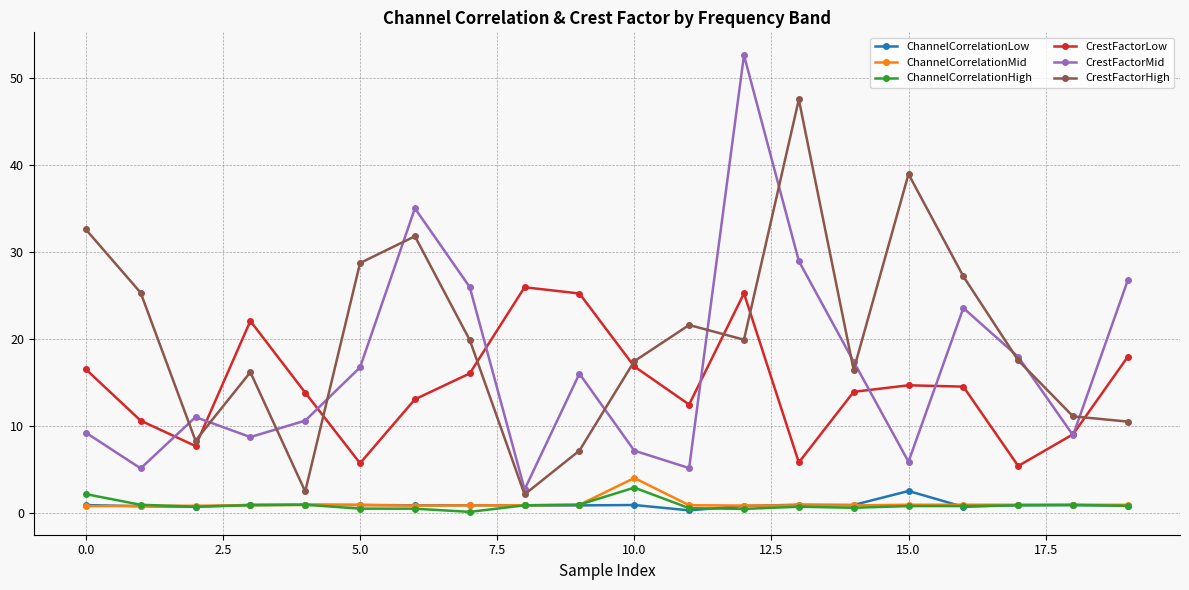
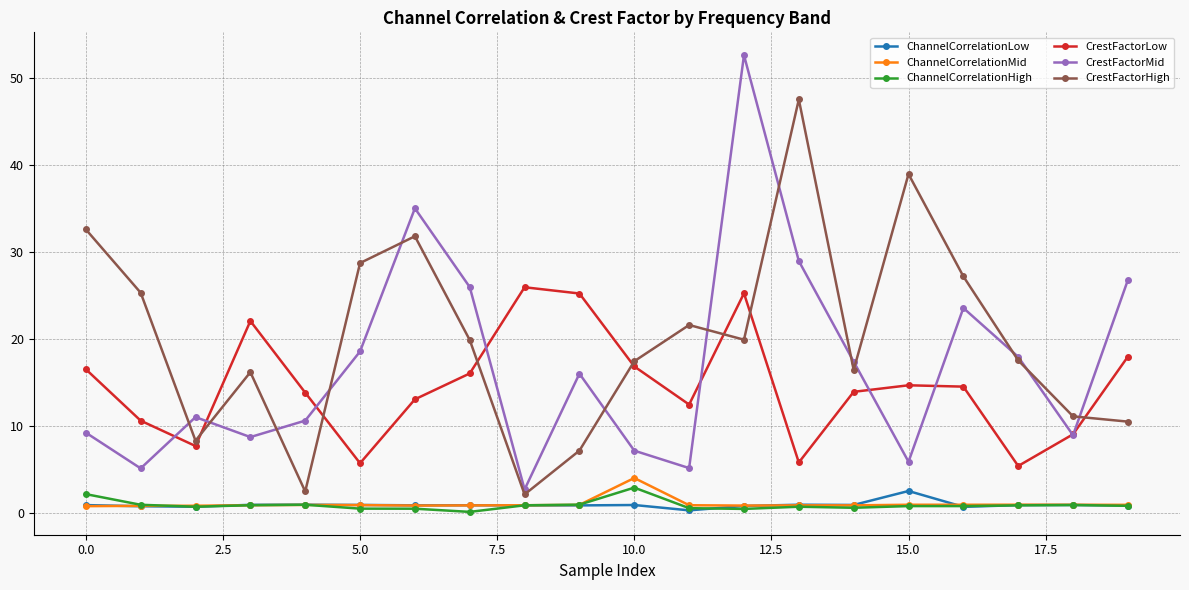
CrestFactorMid, 5.0: 17 -> 19
